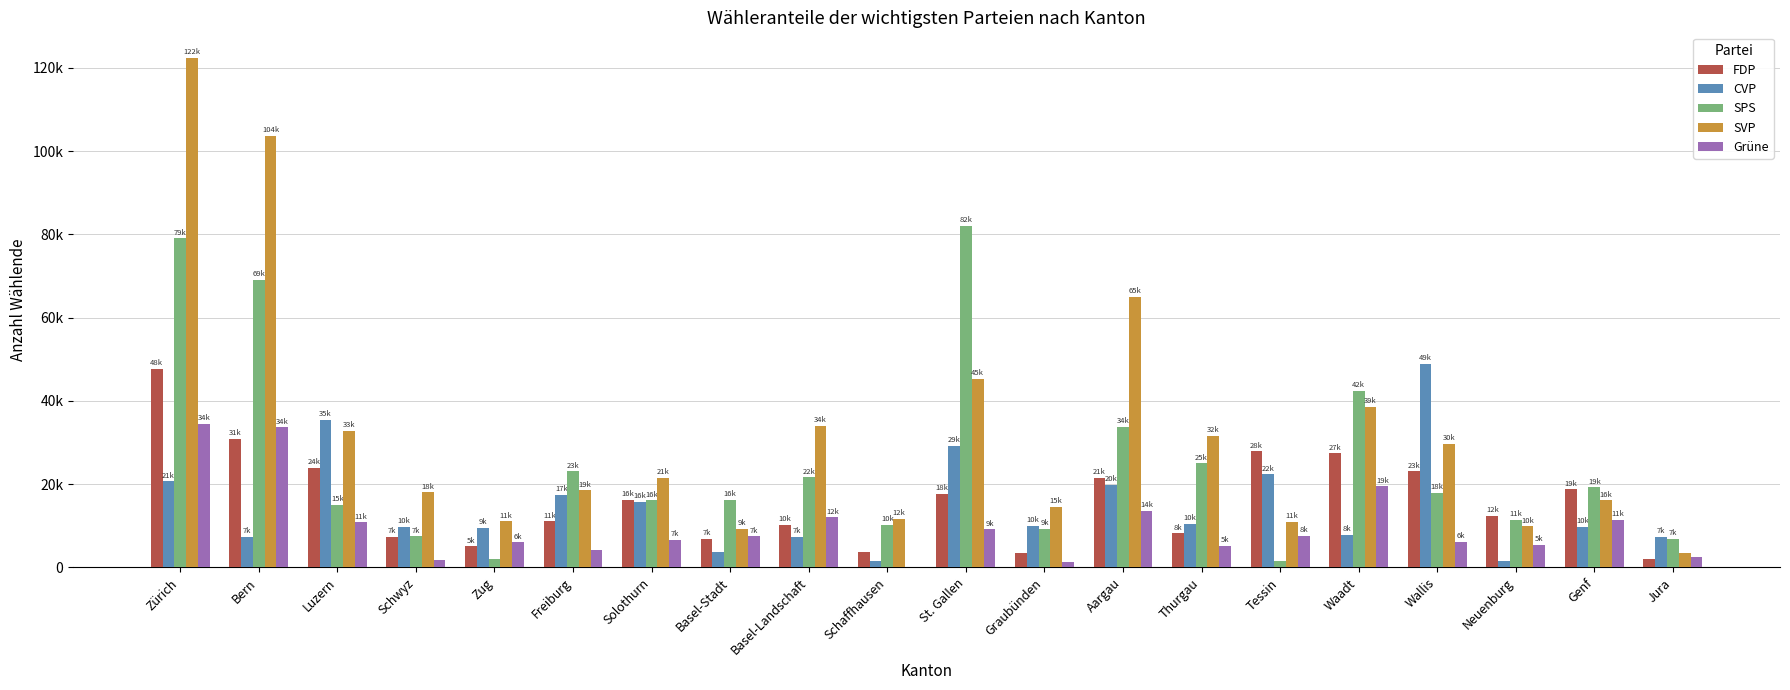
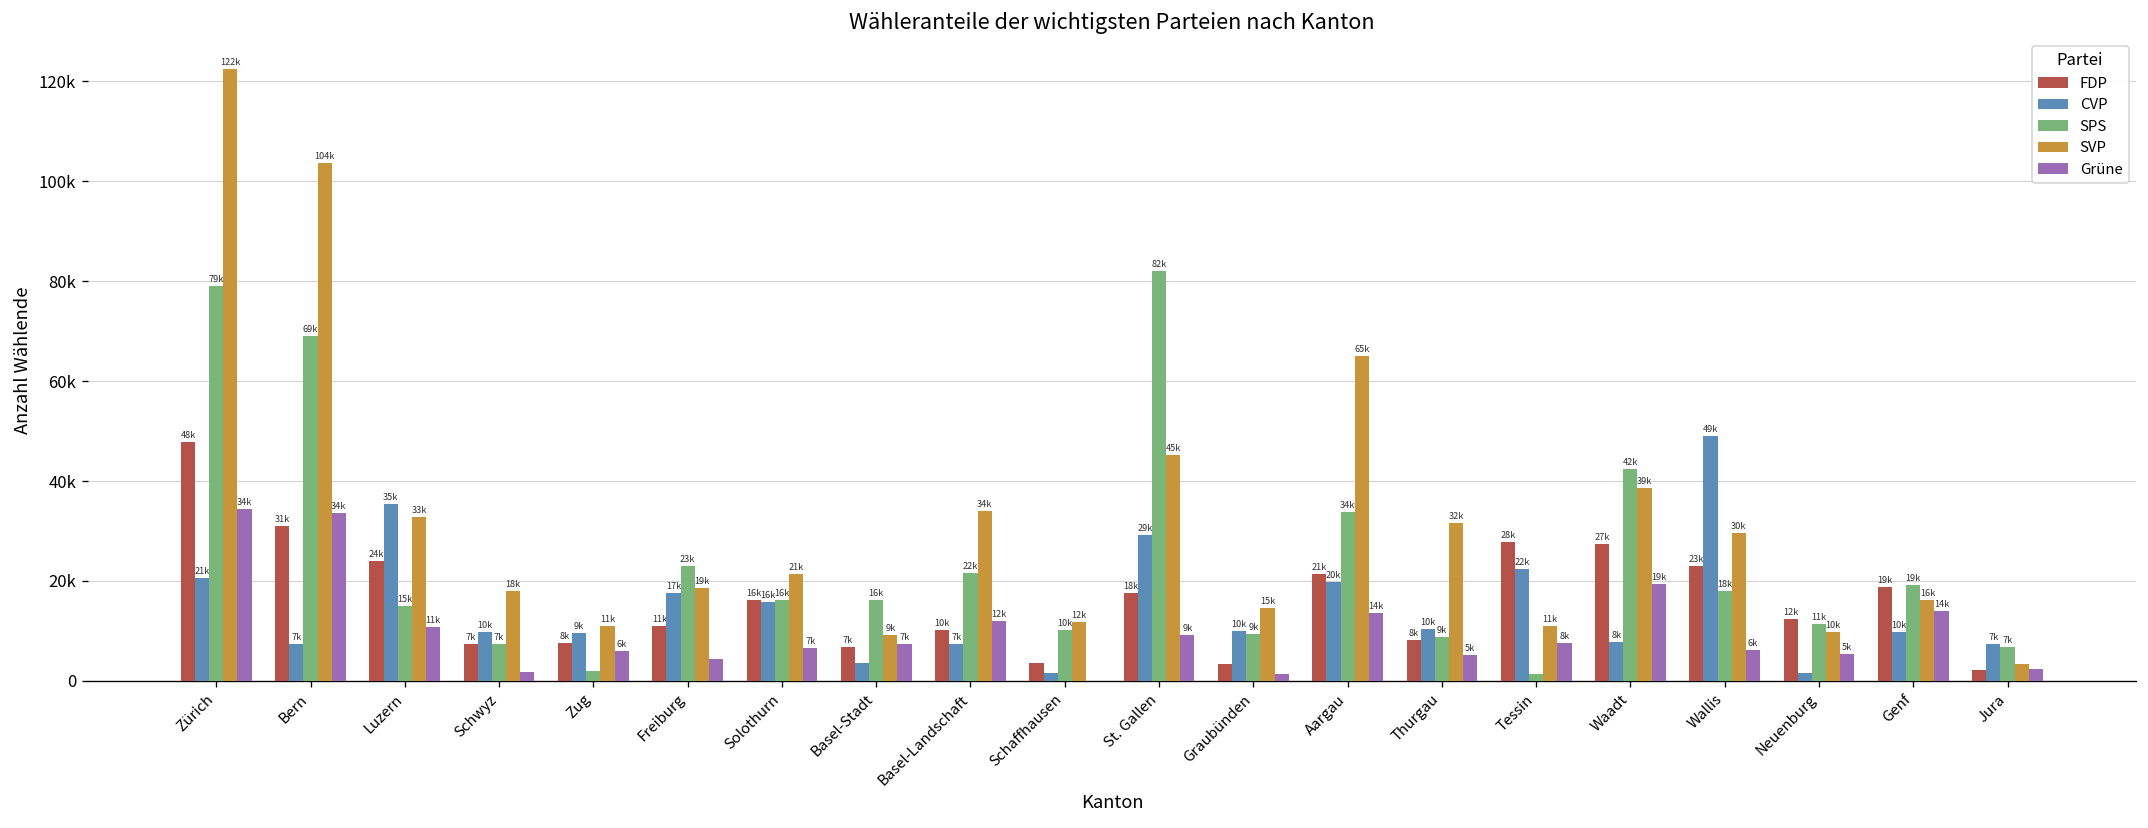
FDP, Zug: 5k -> 8k
SPS, Thurgau: 25k -> 9k
Grüne, Genf: 11k -> 14k
